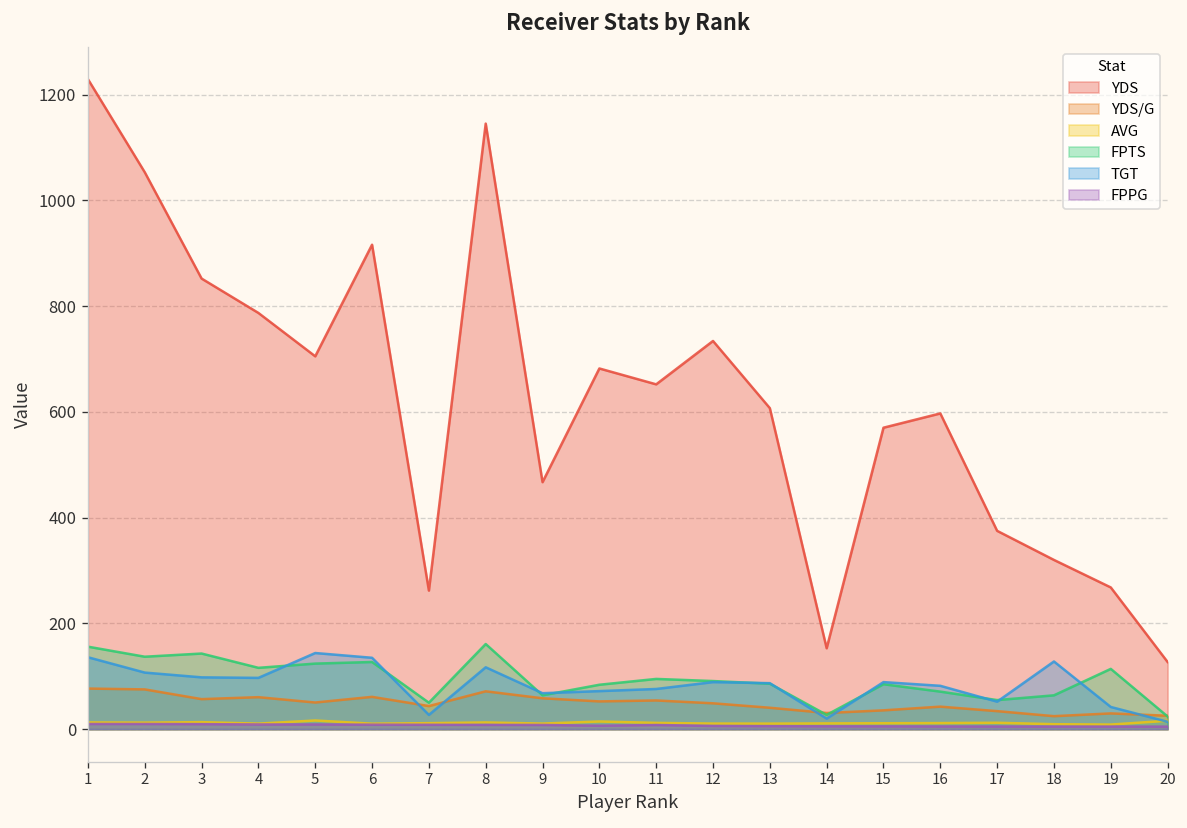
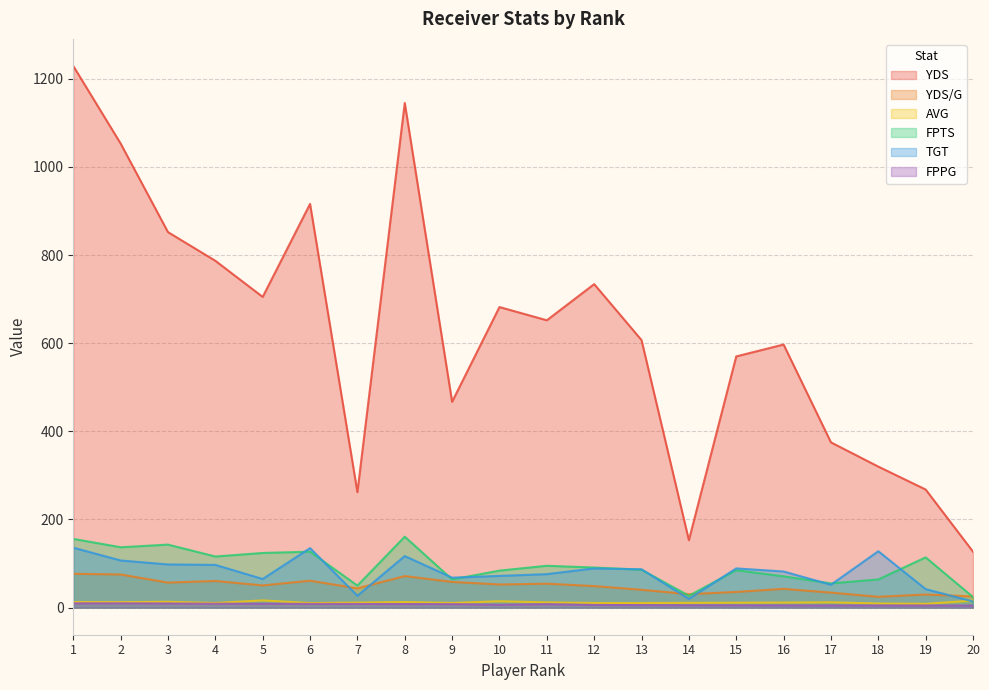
TGT, 5: 140 -> 70
